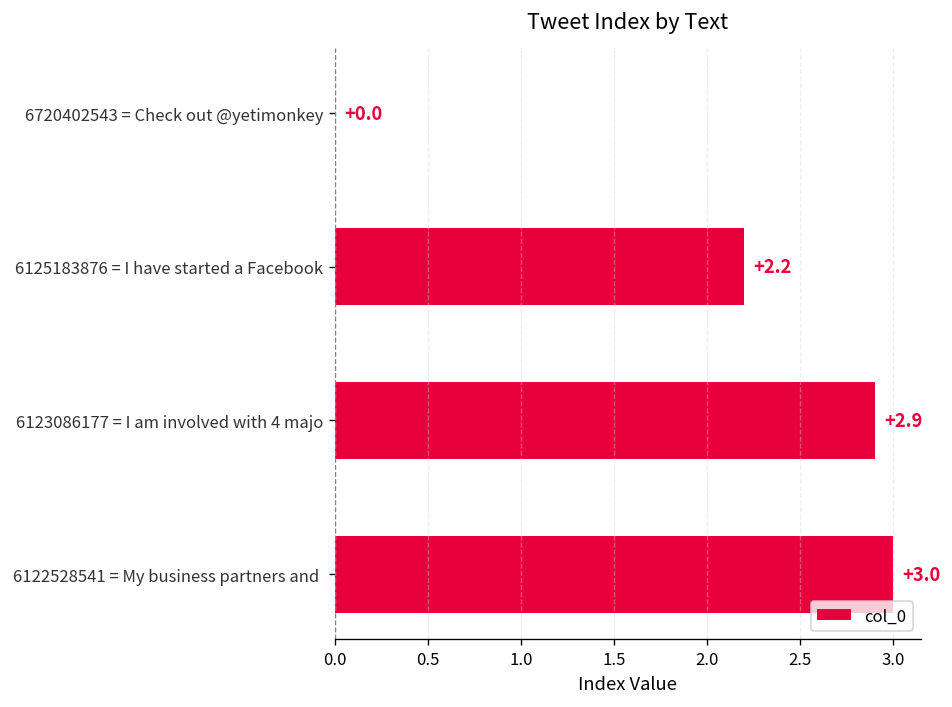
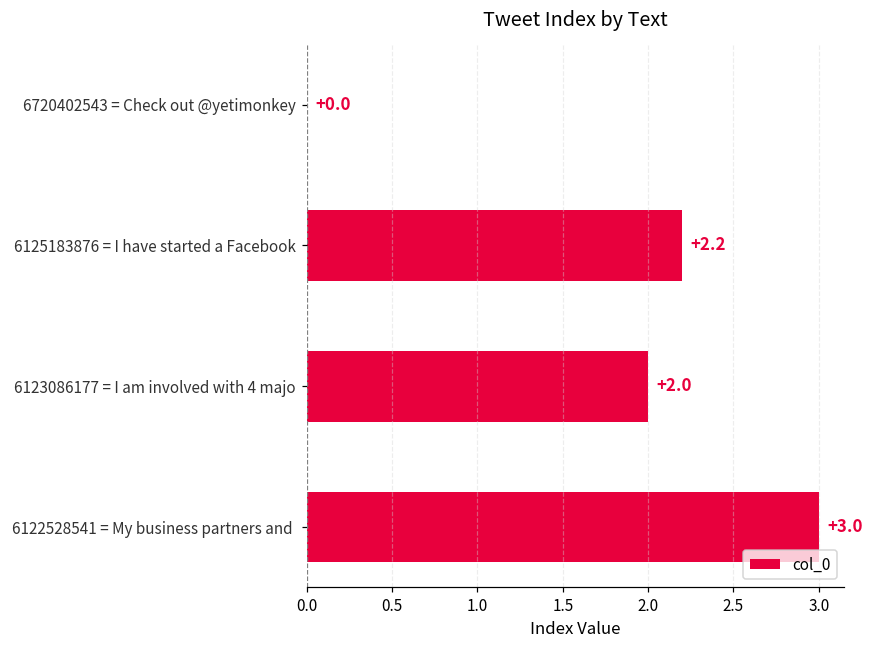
6123086177 = I am involved with 4 majo: +2.9 -> +2.0
